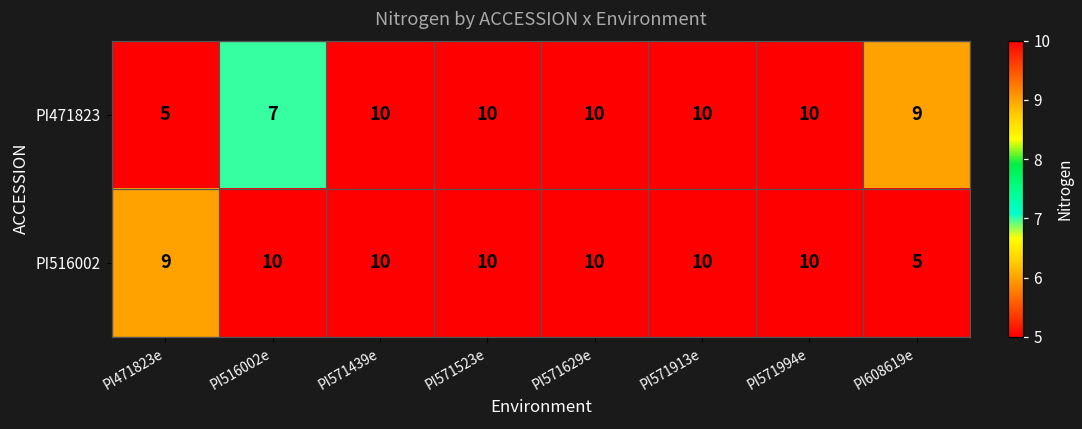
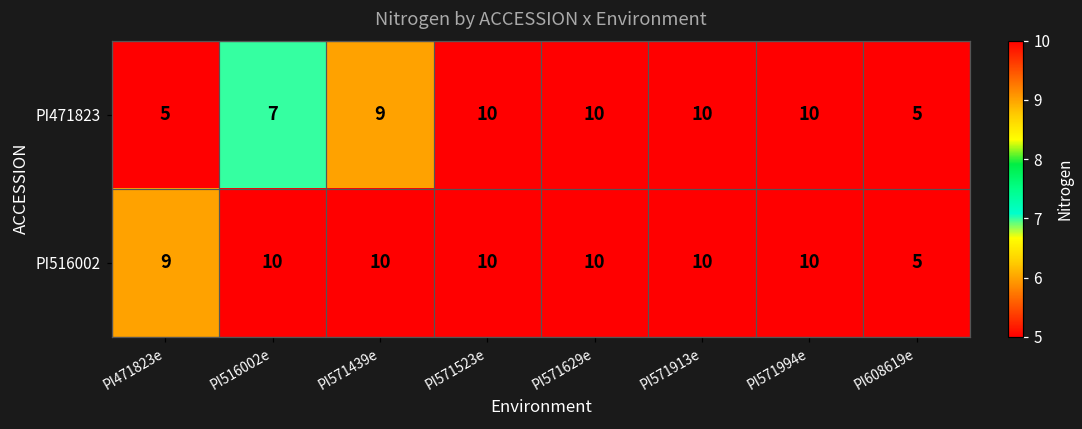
PI471823, PI571439e: 10 -> 9
PI471823, PI608619e: 9 -> 5
